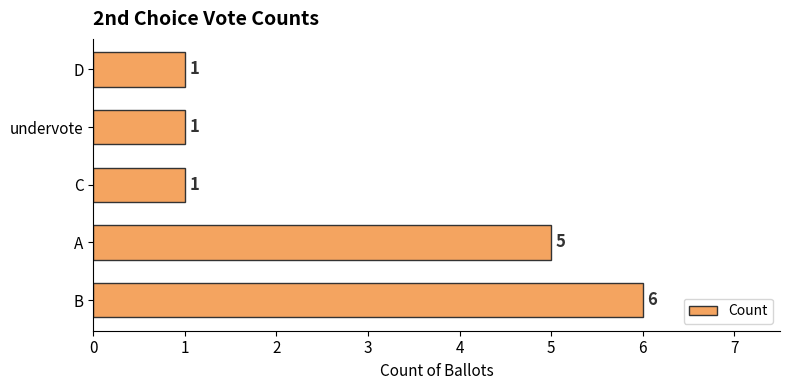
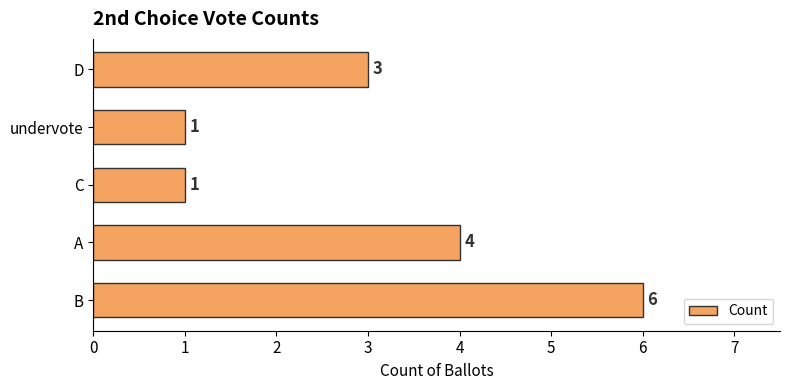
D: 1 -> 3
A: 5 -> 4
